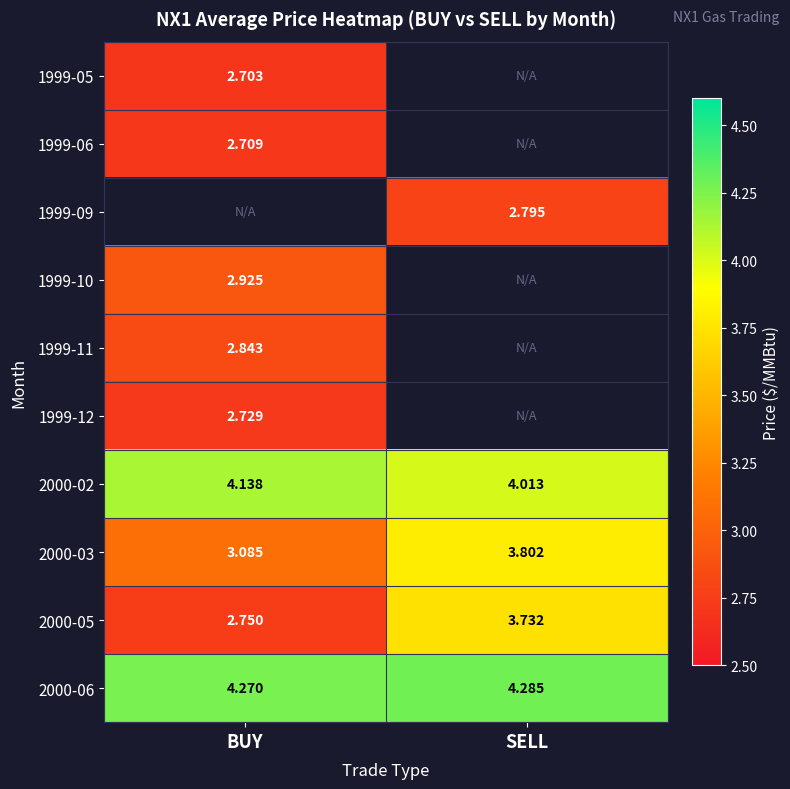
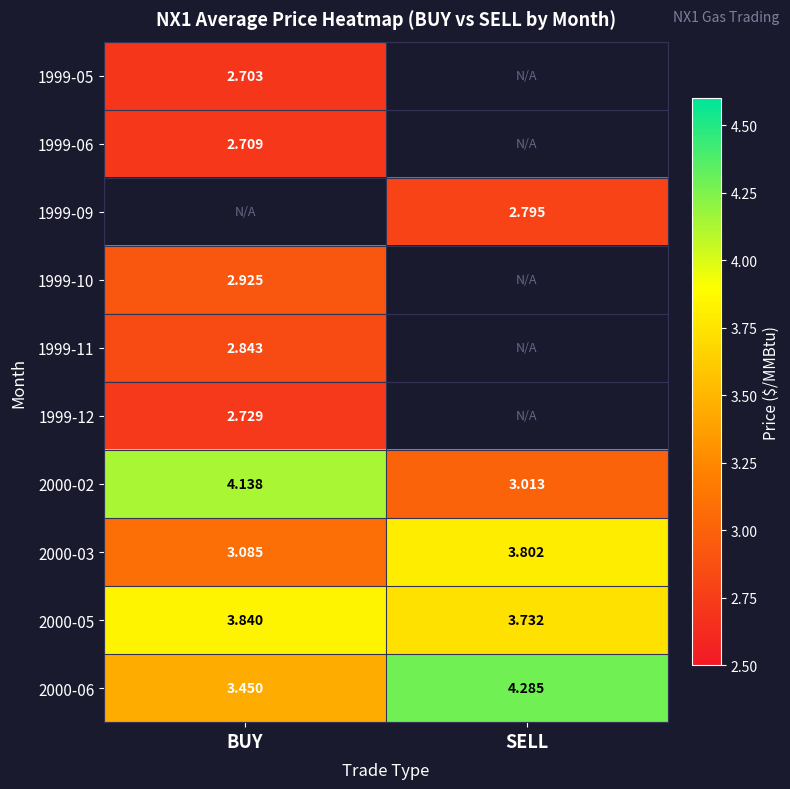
2000-02, SELL: 4.013 -> 3.013
2000-05, BUY: 2.750 -> 3.840
2000-06, BUY: 4.270 -> 3.450
